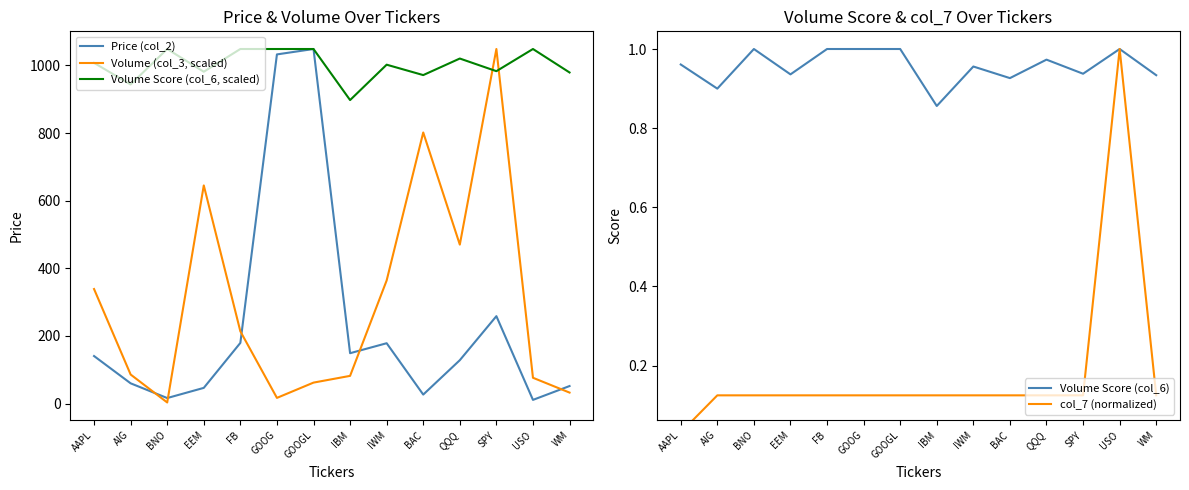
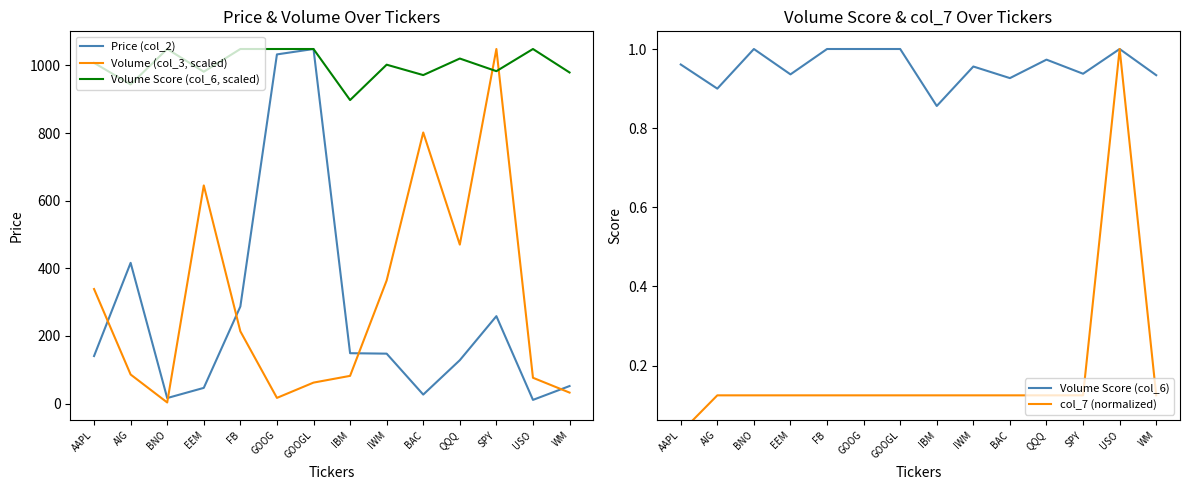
Price & Volume Over Tickers, Price (col_2), AIG: 60 -> 420
Price & Volume Over Tickers, Price (col_2), FB: 180 -> 290
Price & Volume Over Tickers, Price (col_2), IWM: 180 -> 150
